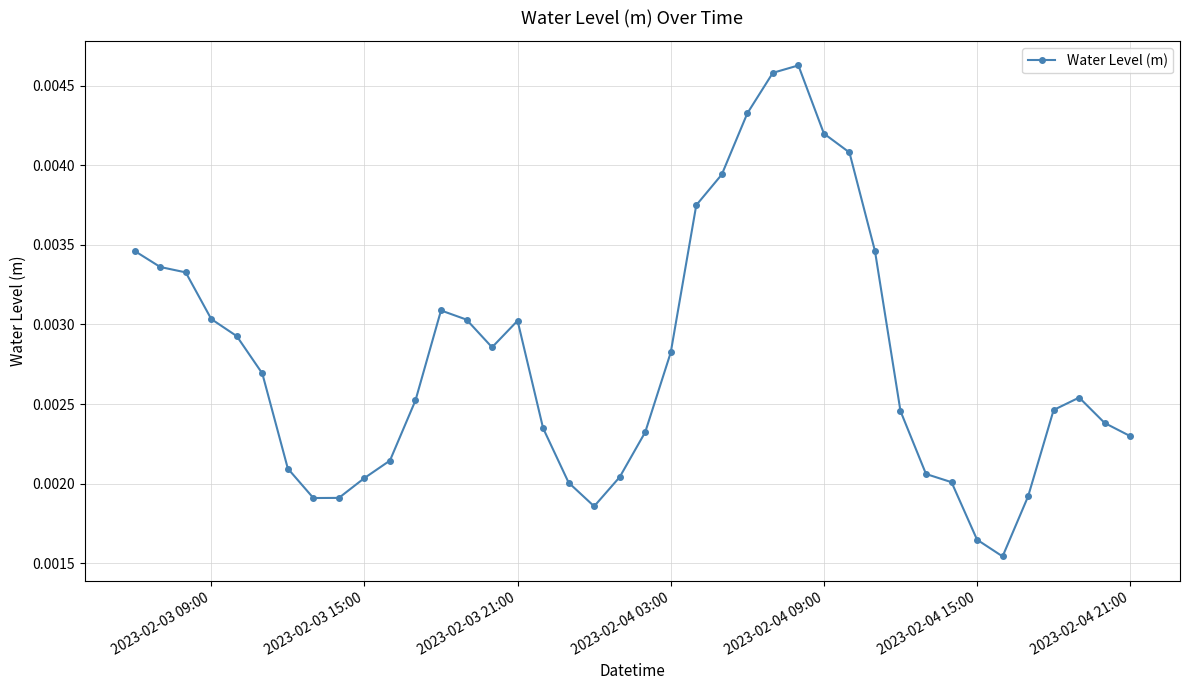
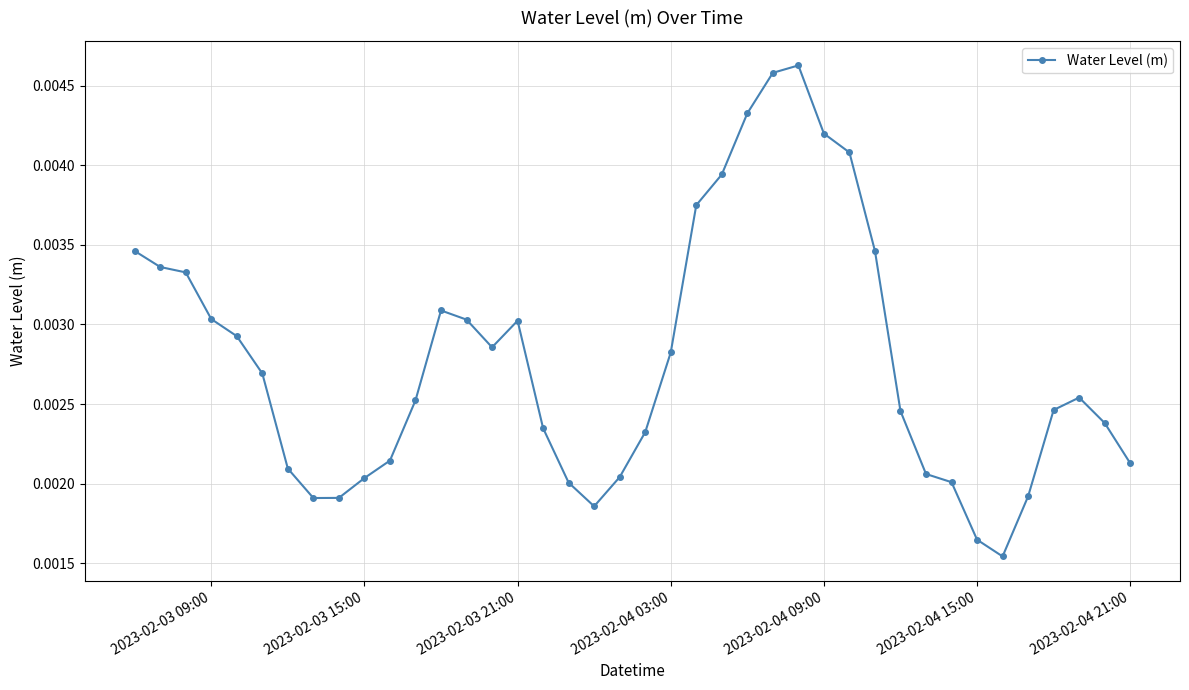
2023-02-04 21:00: 0.00230 -> 0.00213
